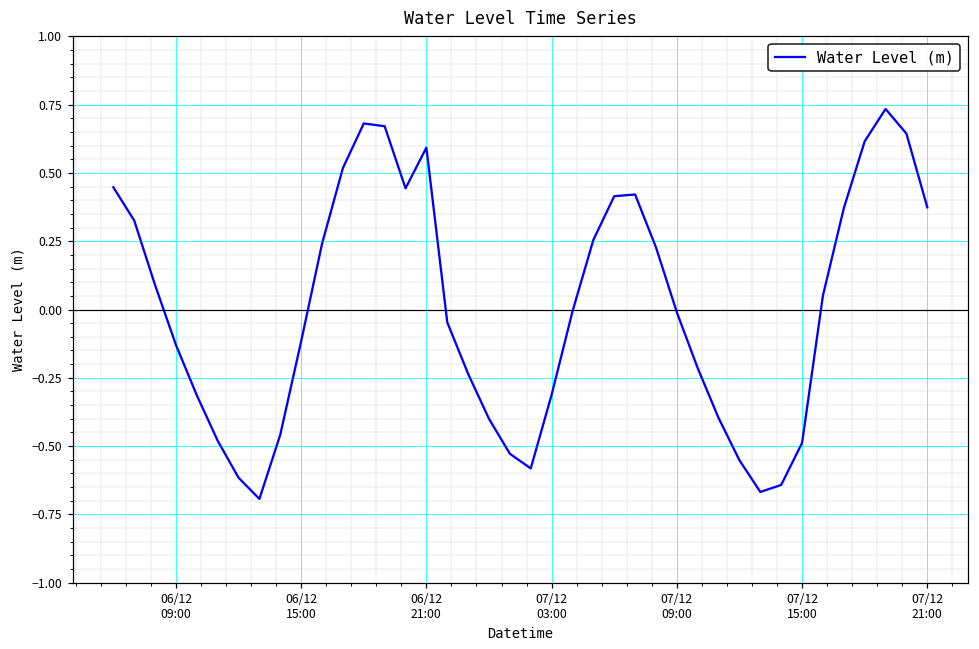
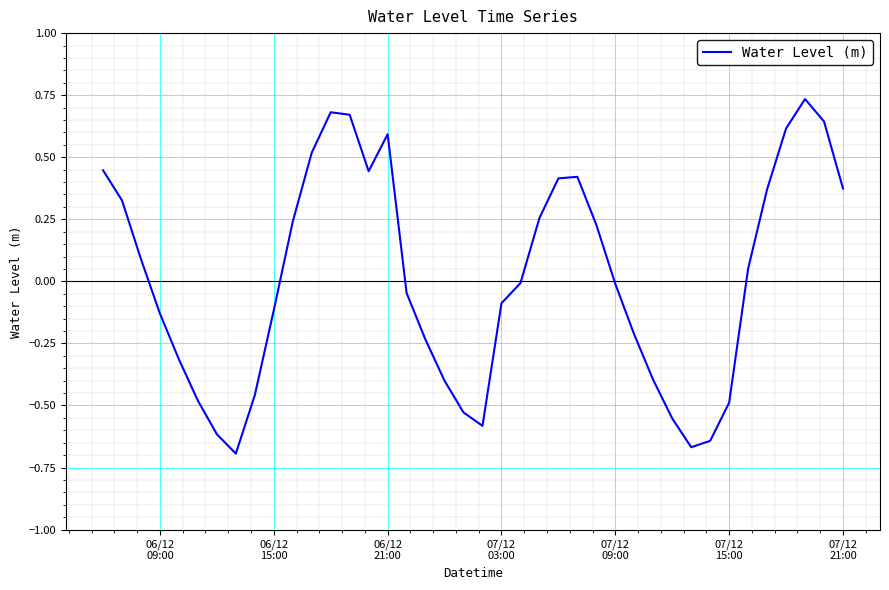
07/12 03:00: -0.31 -> -0.09
